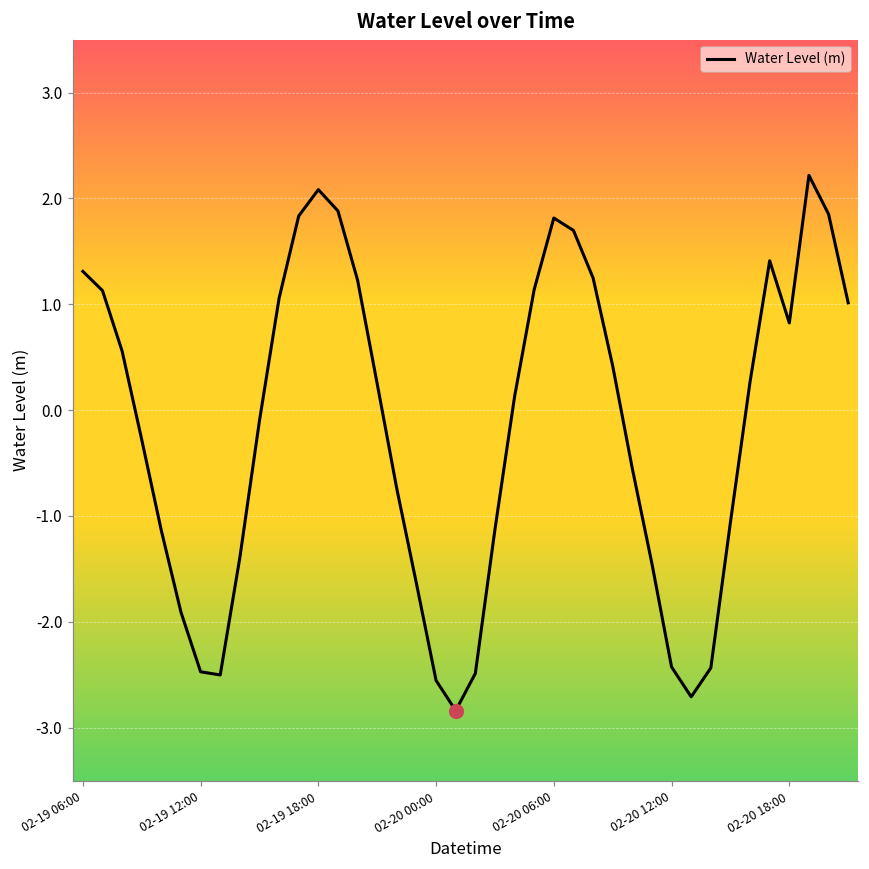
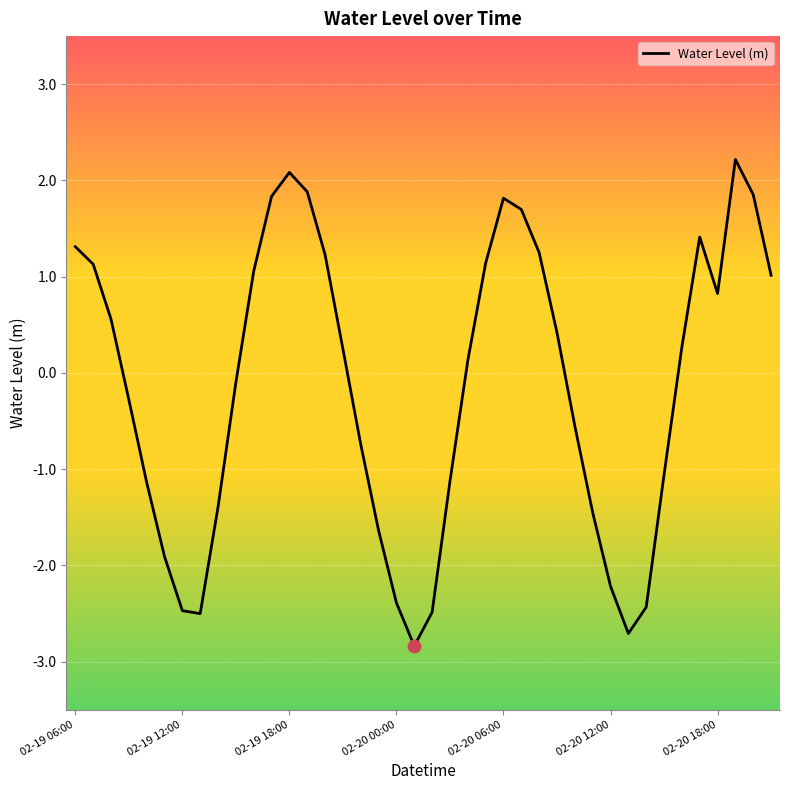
Water Level (m), 02-20 00:00: -2.6 -> -2.4
Water Level (m), 02-20 12:00: -2.4 -> -2.2
